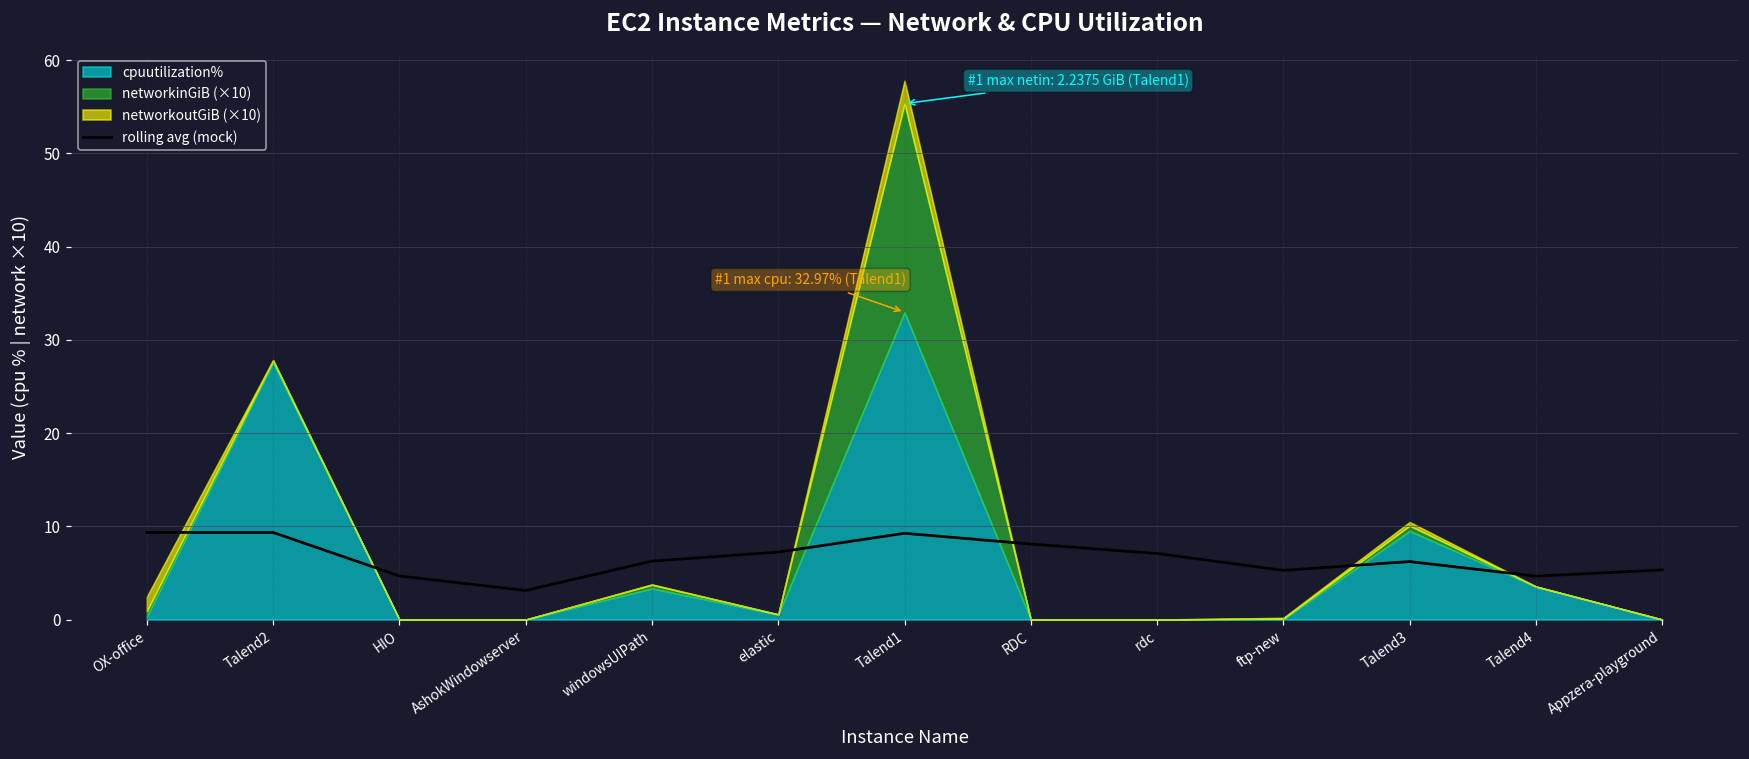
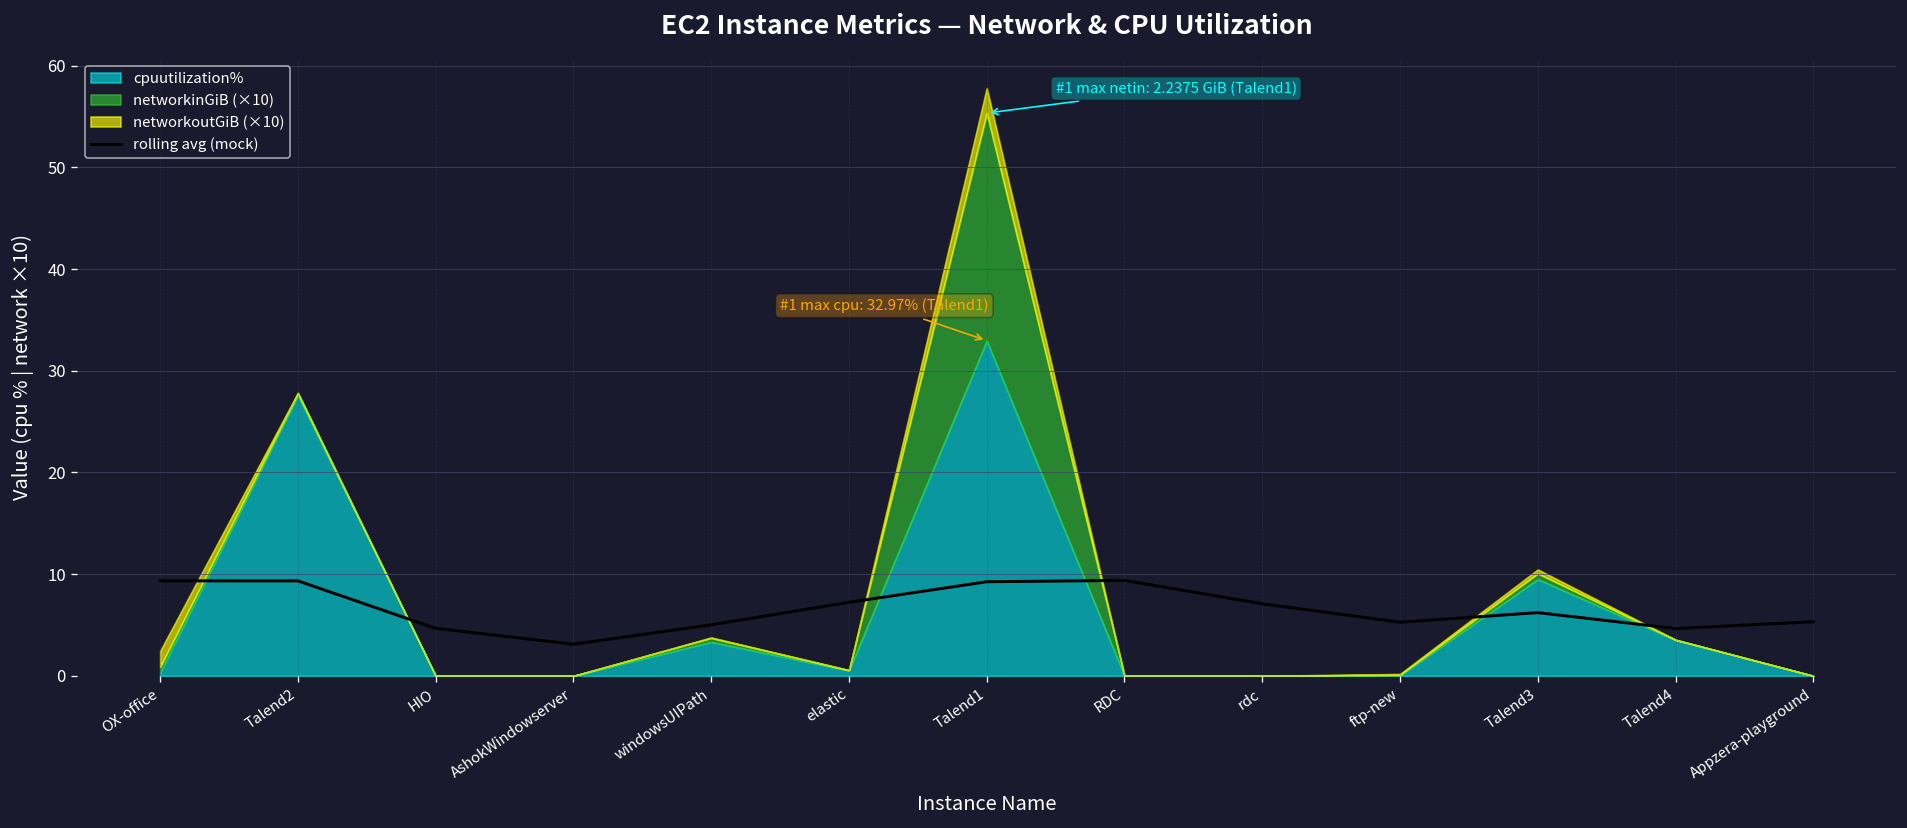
rolling avg (mock), windowsUIPath: 6 -> 5
rolling avg (mock), RDC: 8 -> 9
